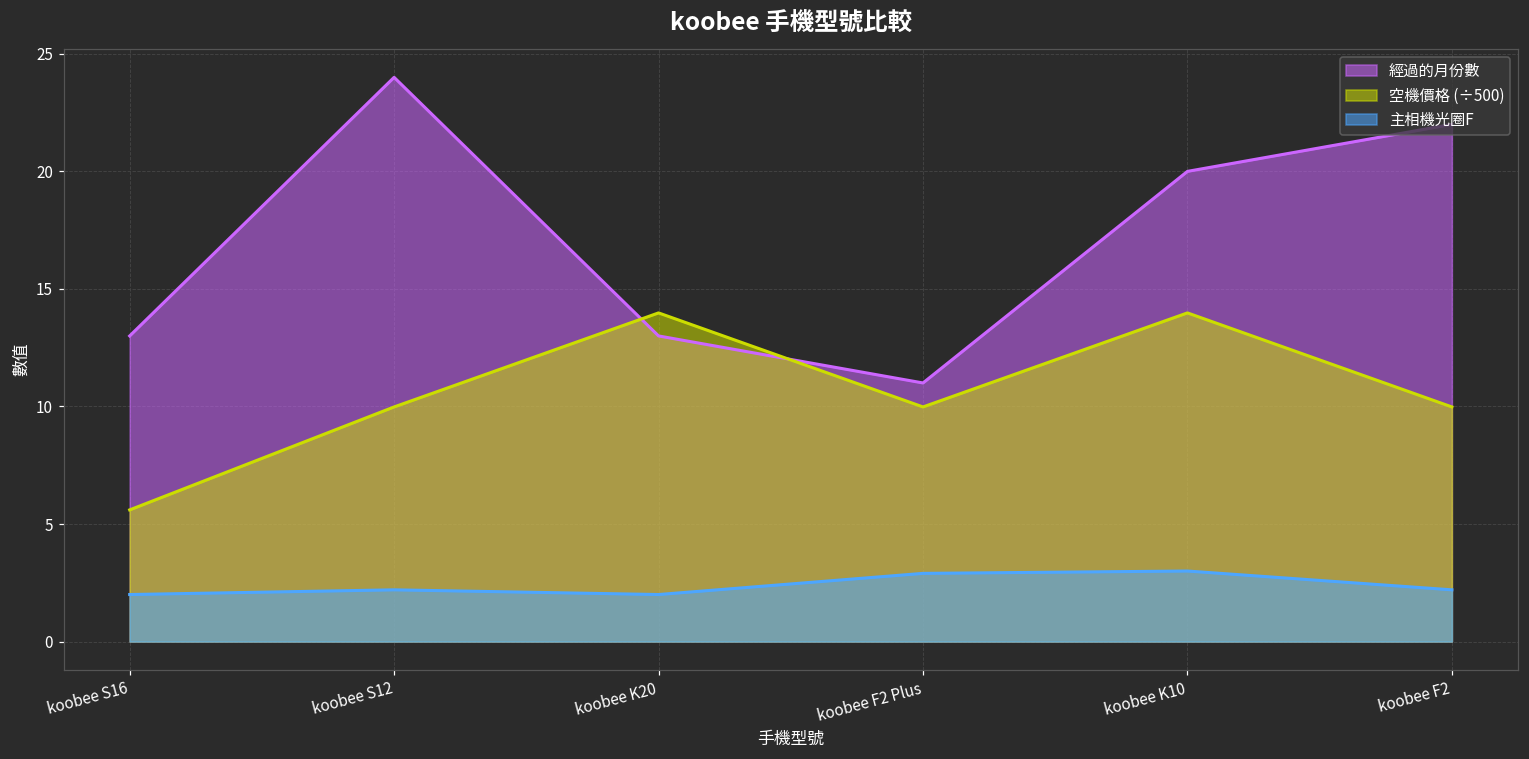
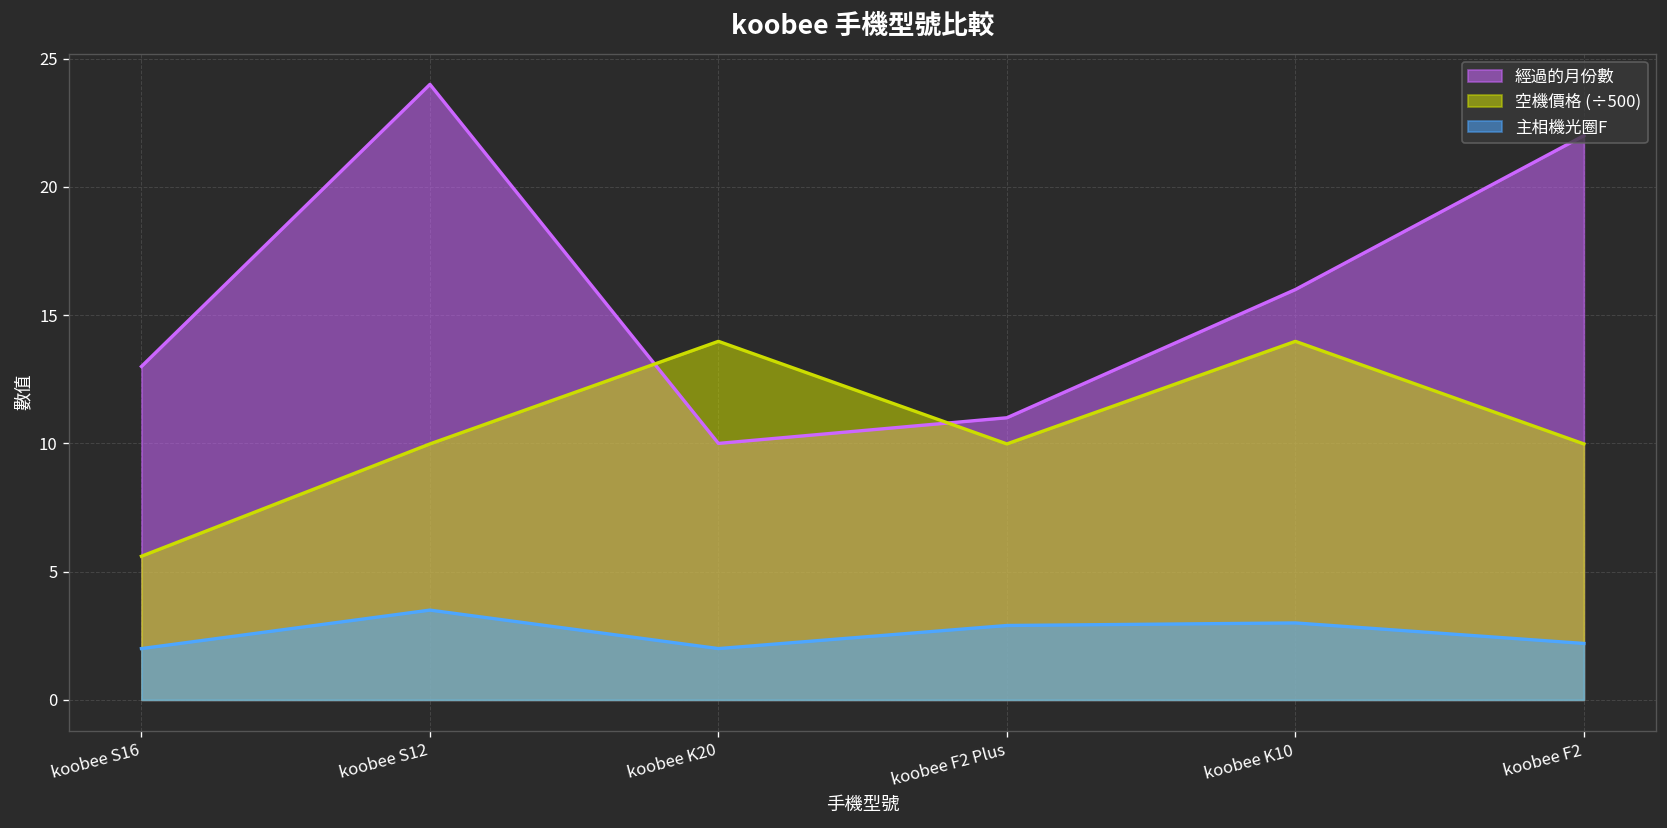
主相機光圈F, koobee S12: 2.2 -> 3.5
經過的月份數, koobee K20: 13 -> 10
經過的月份數, koobee K10: 20 -> 16
